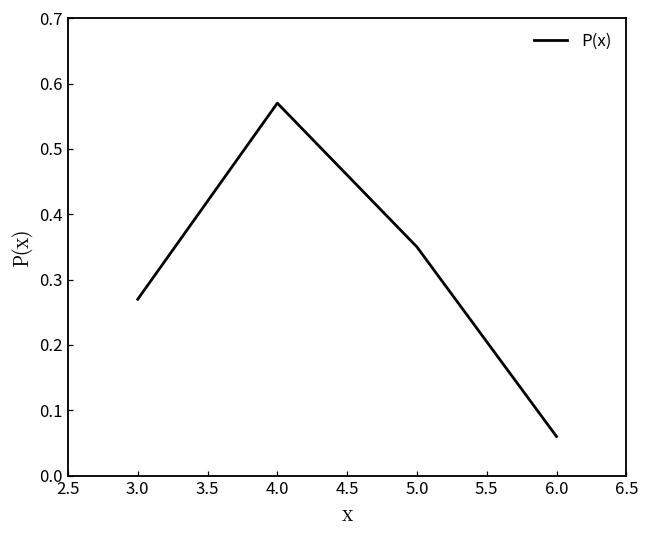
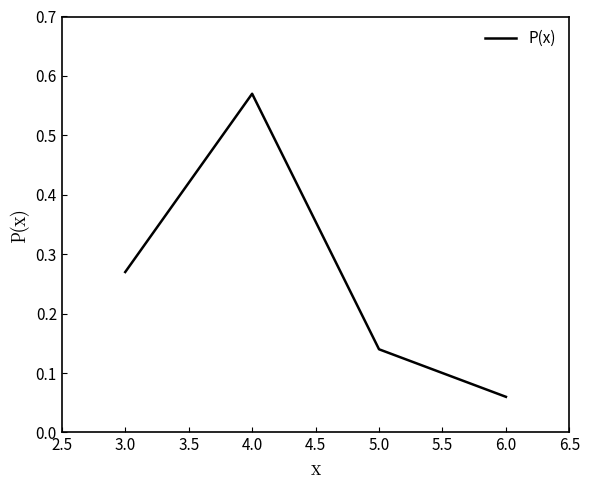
5.0: 0.35 -> 0.14
